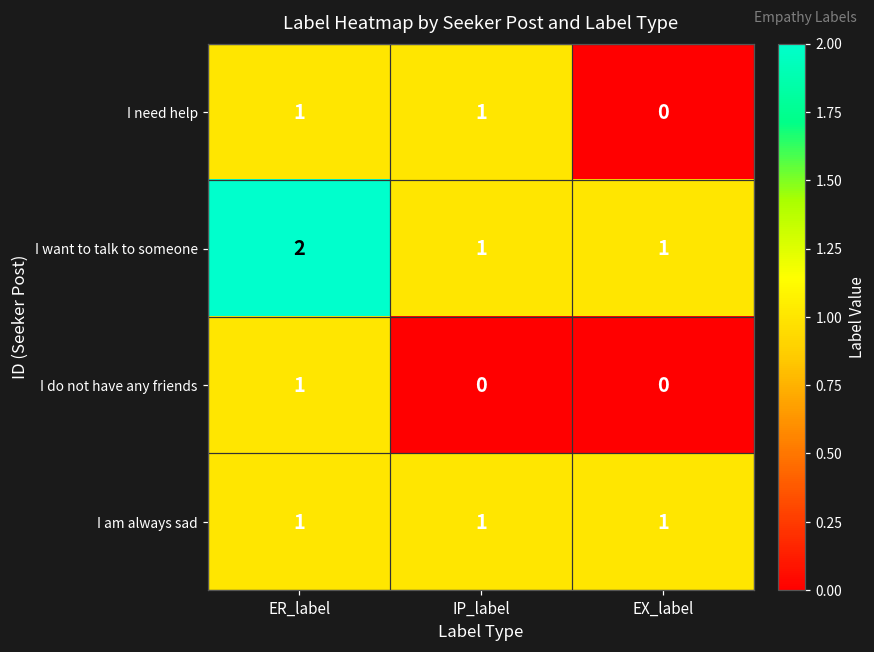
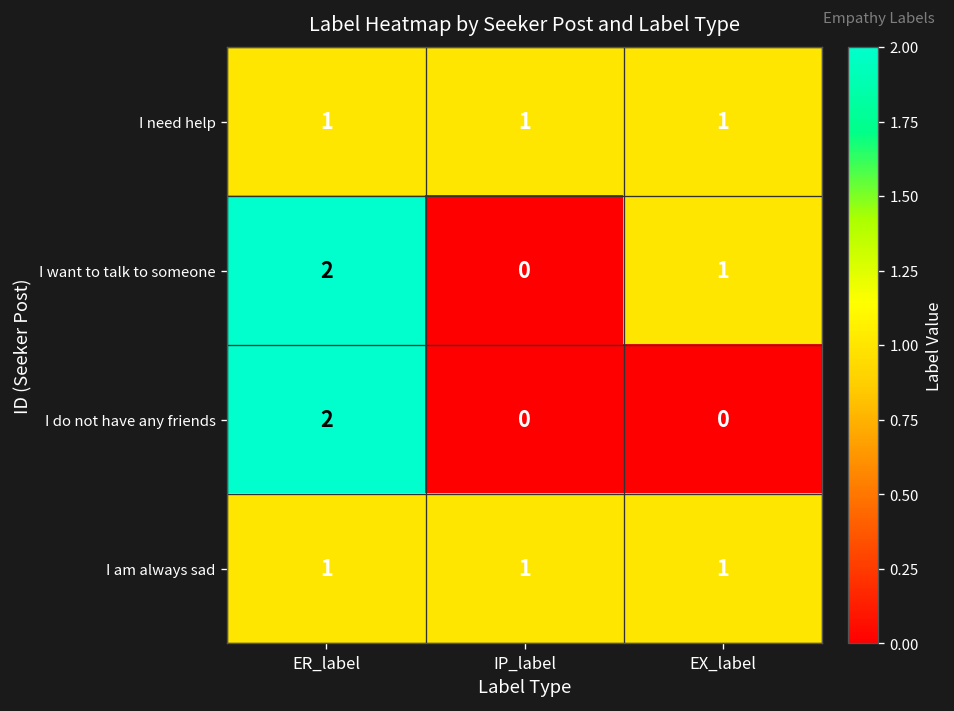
I need help, EX_label: 0 -> 1
I want to talk to someone, IP_label: 1 -> 0
I do not have any friends, ER_label: 1 -> 2
